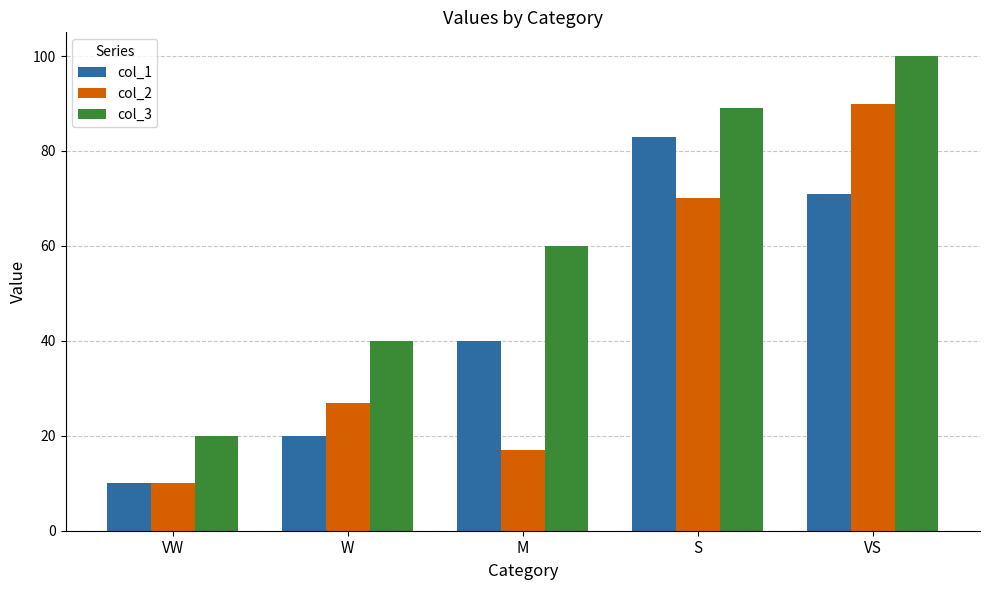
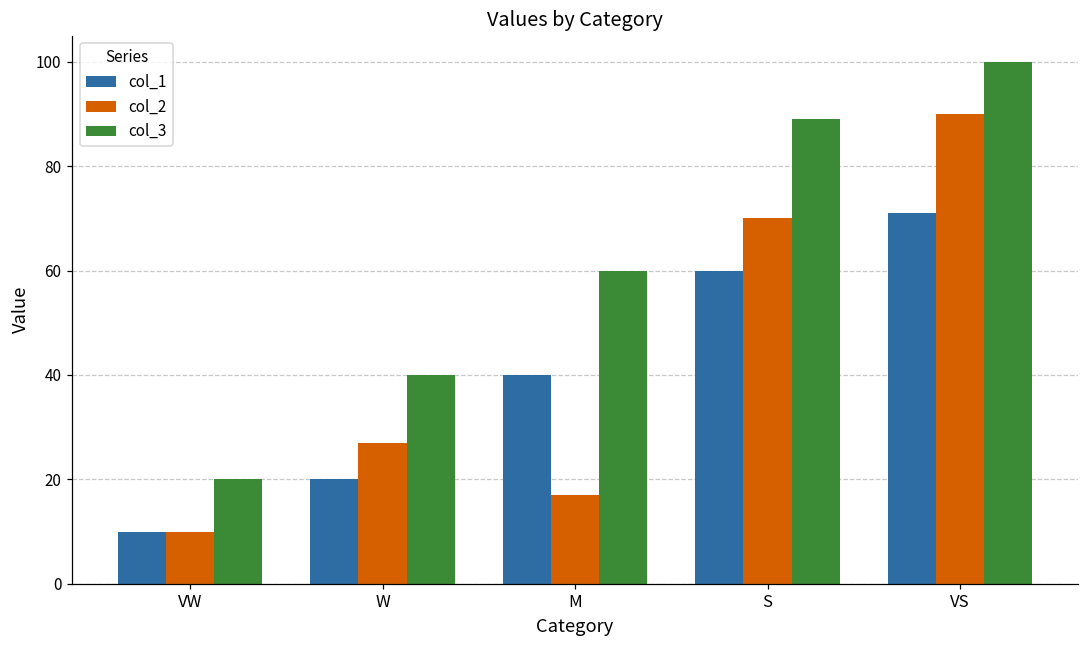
col_1, S: 83 -> 60
